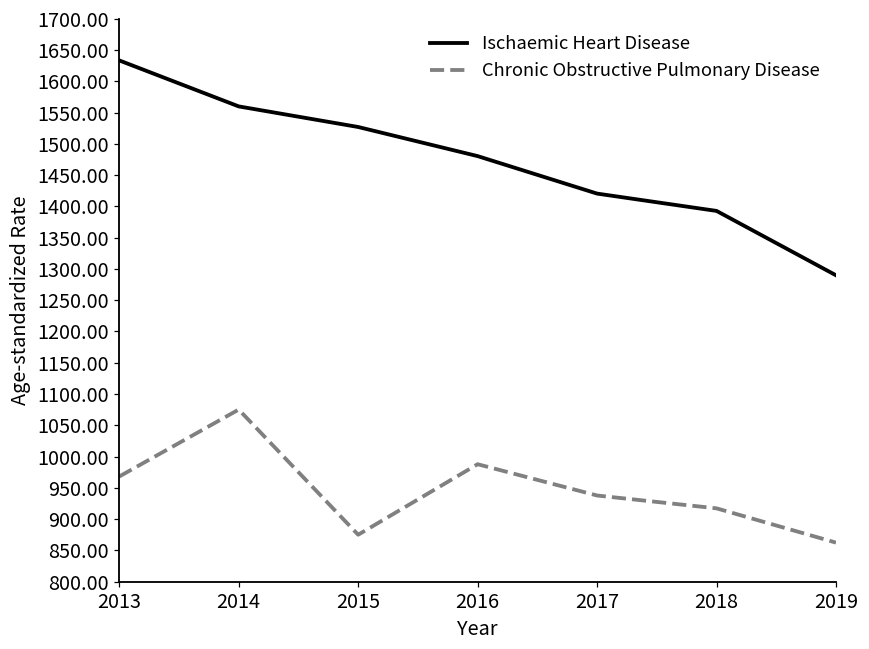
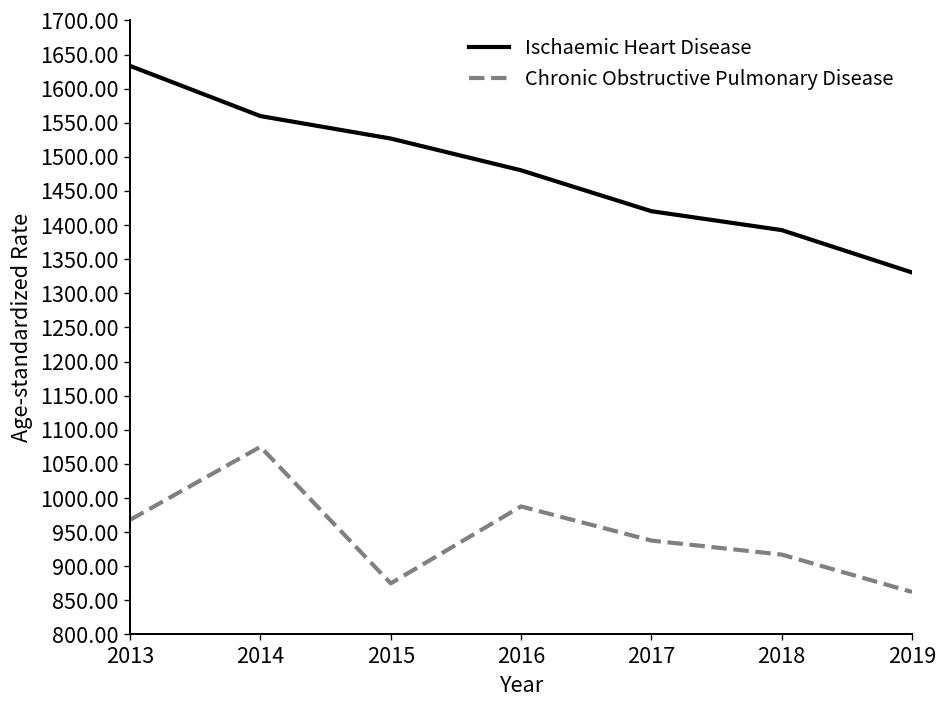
Ischaemic Heart Disease, 2019: 1290 -> 1330
